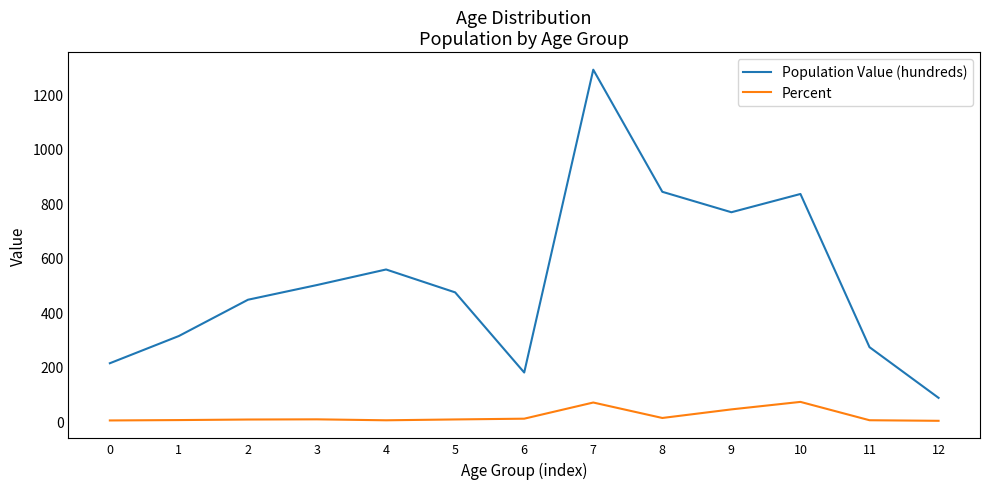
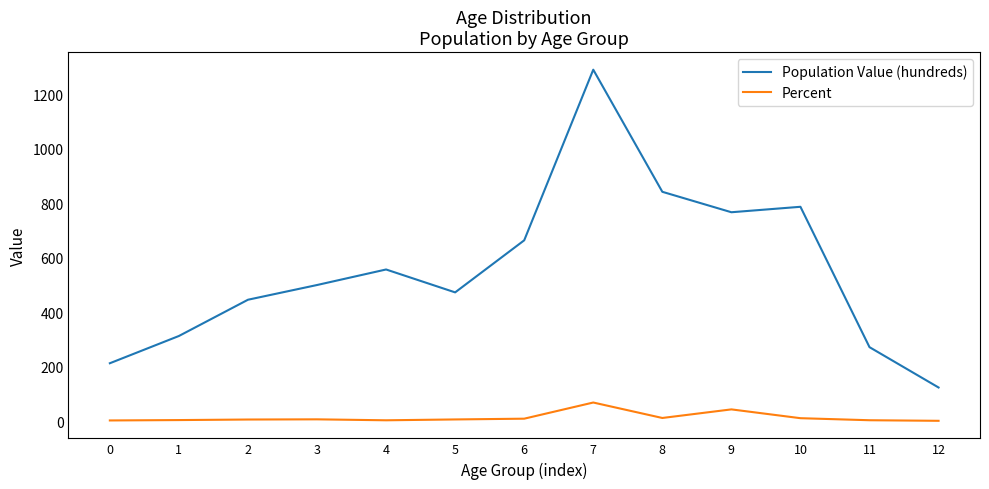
Population Value (hundreds), 6: 180 -> 660
Population Value (hundreds), 10: 830 -> 790
Percent, 10: 70 -> 10
Population Value (hundreds), 12: 90 -> 120
